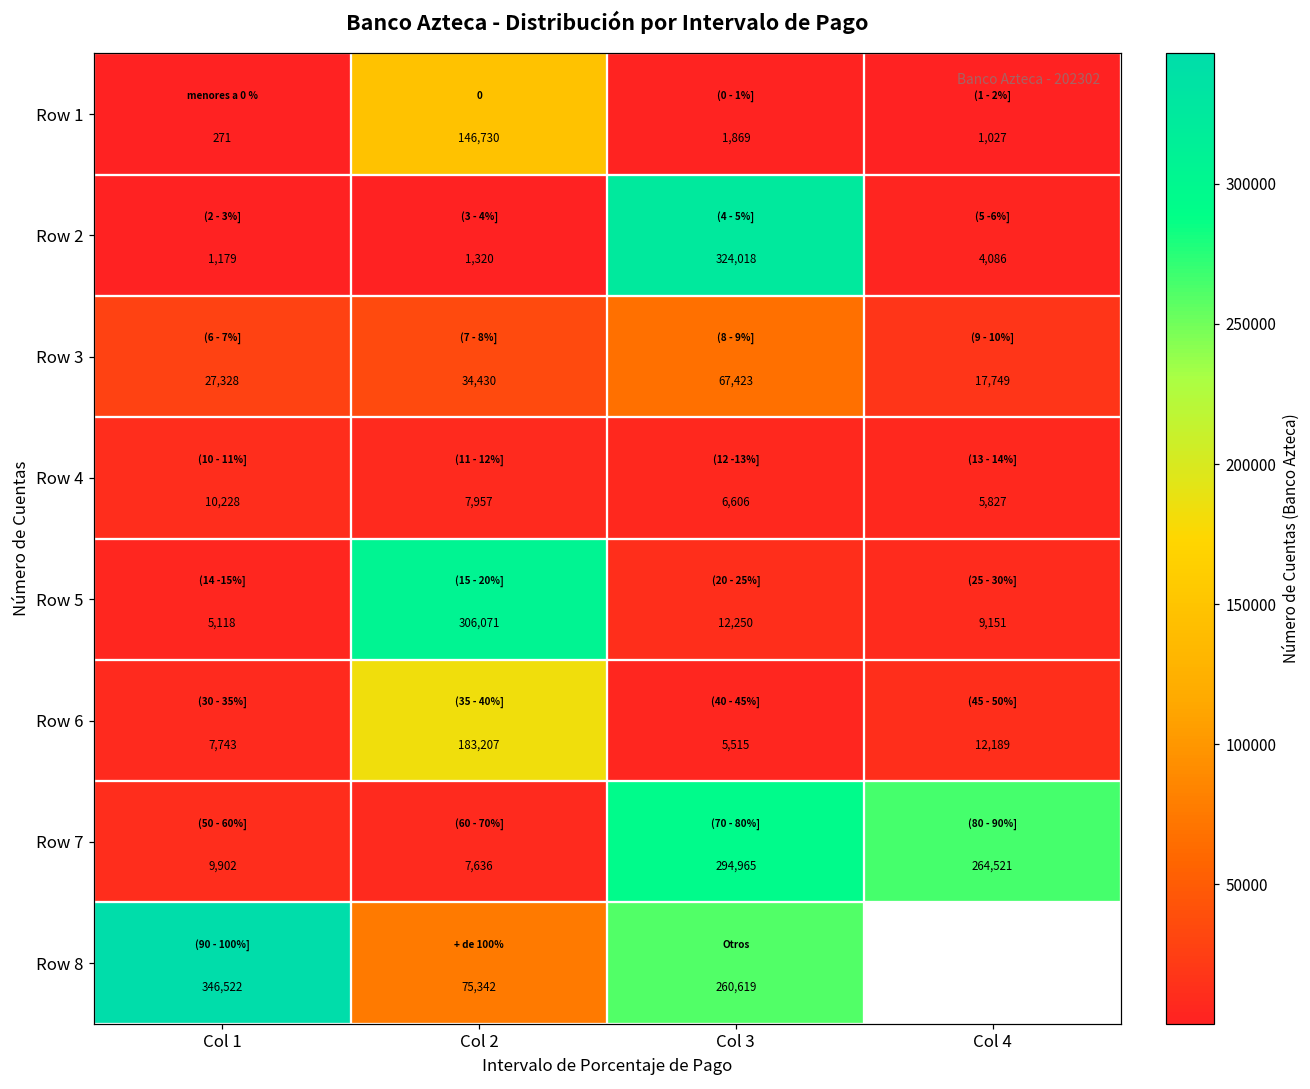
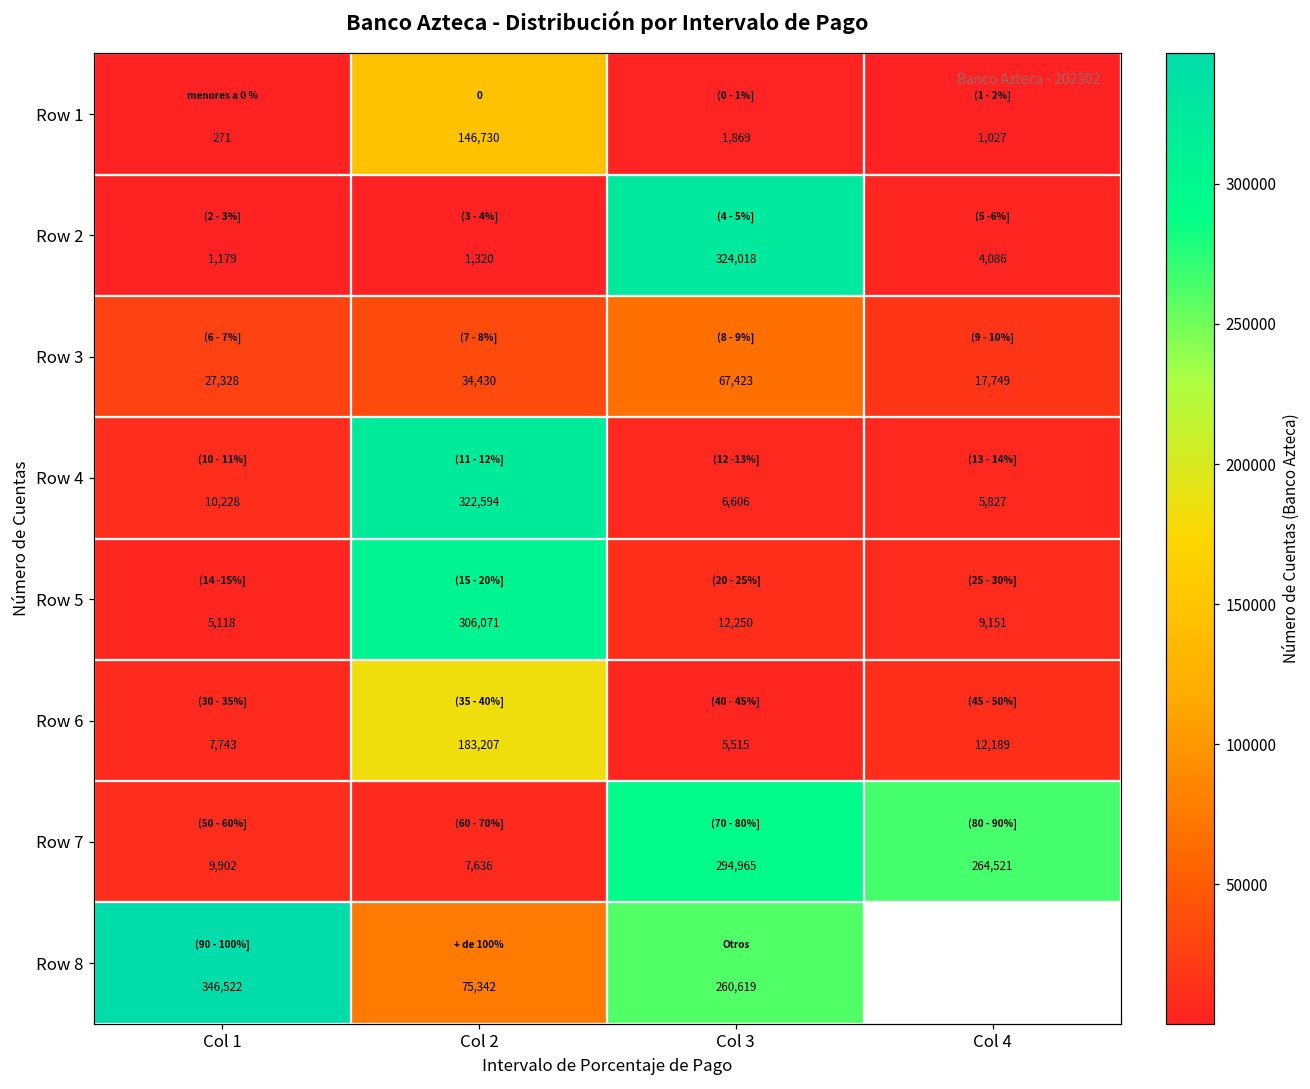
Row 4, Col 2: 7,957 -> 322,594
